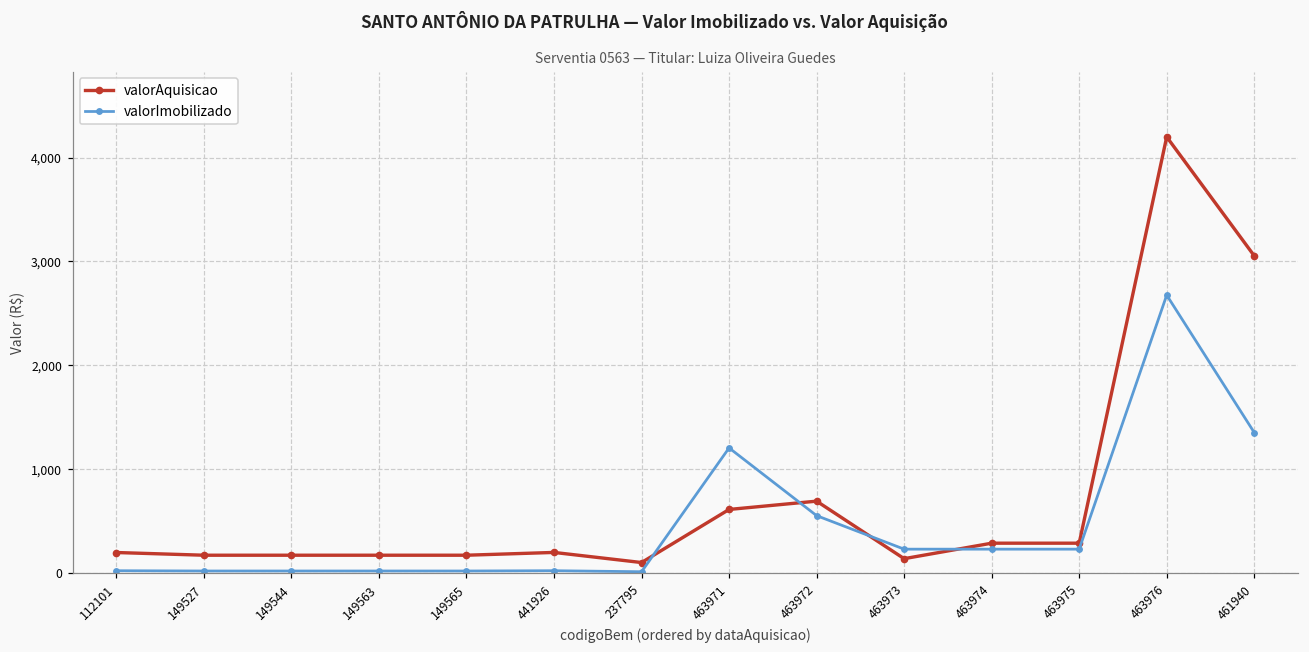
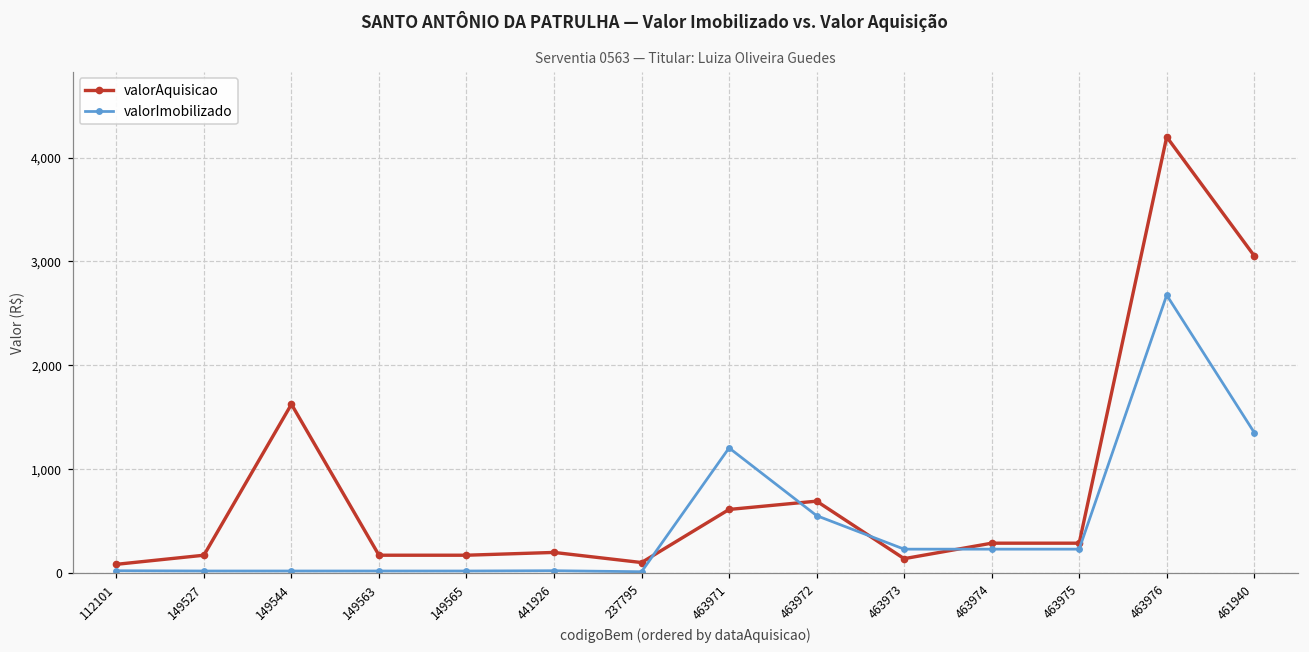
valorAquisicao, 112101: 200 -> 100
valorAquisicao, 149544: 200 -> 1,600
